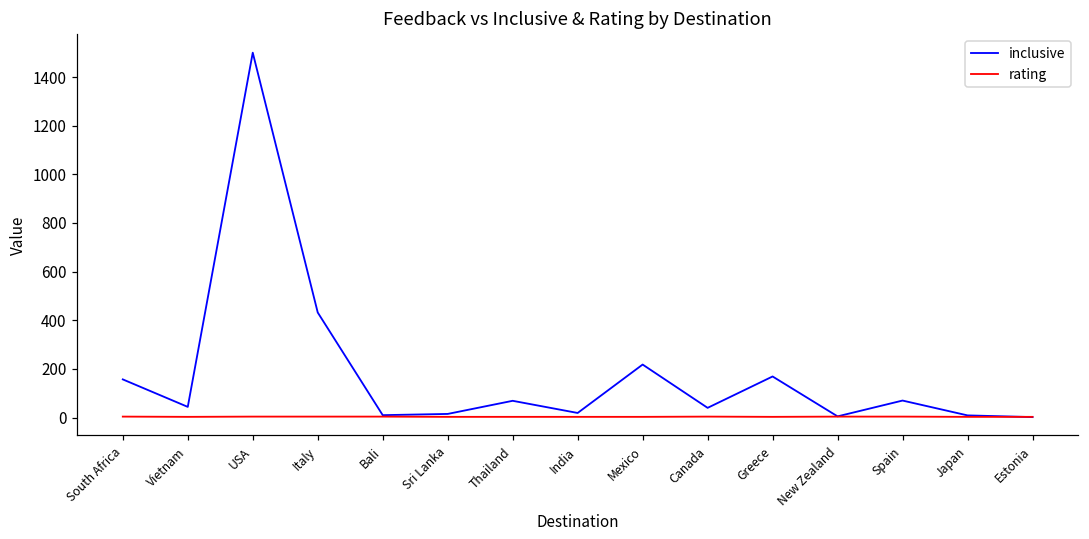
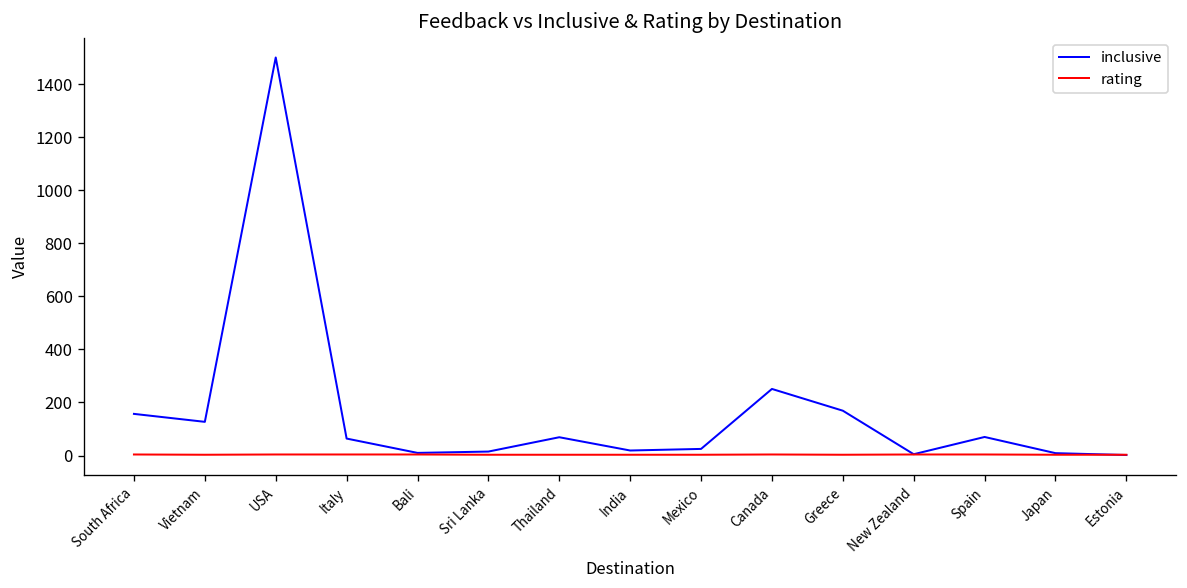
inclusive, Vietnam: 40 -> 130
inclusive, Italy: 430 -> 60
inclusive, Mexico: 220 -> 30
inclusive, Canada: 40 -> 250
